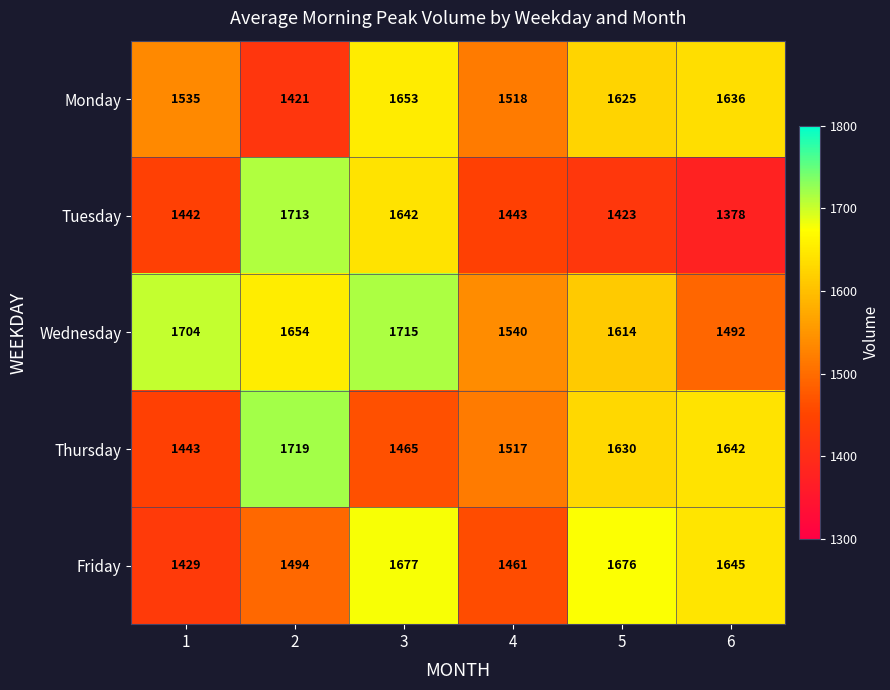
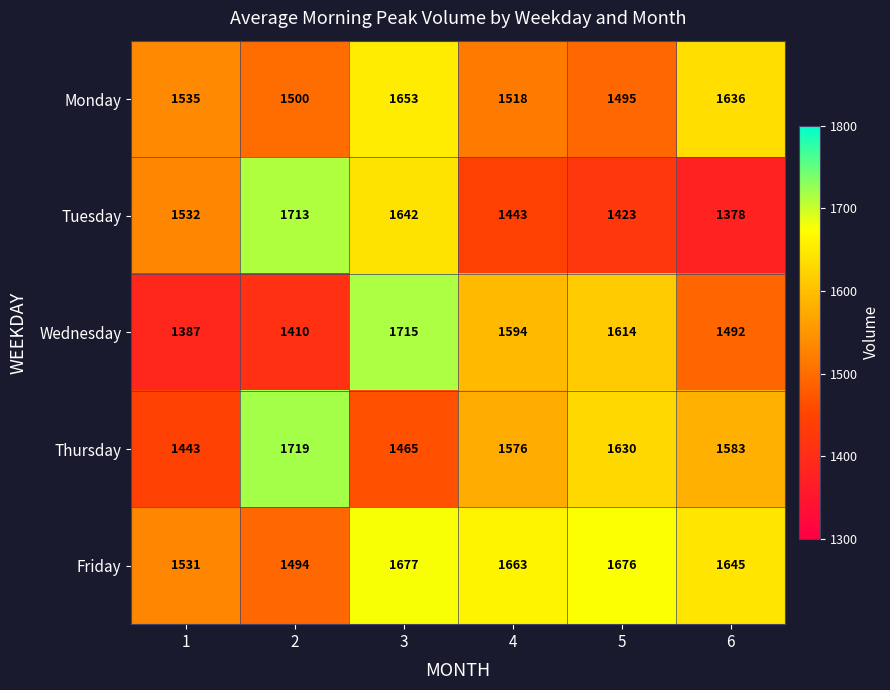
Monday, 2: 1421 -> 1500
Monday, 5: 1625 -> 1495
Tuesday, 1: 1442 -> 1532
Wednesday, 1: 1704 -> 1387
Wednesday, 2: 1654 -> 1410
Wednesday, 4: 1540 -> 1594
Thursday, 4: 1517 -> 1576
Thursday, 6: 1642 -> 1583
Friday, 1: 1429 -> 1531
Friday, 4: 1461 -> 1663
